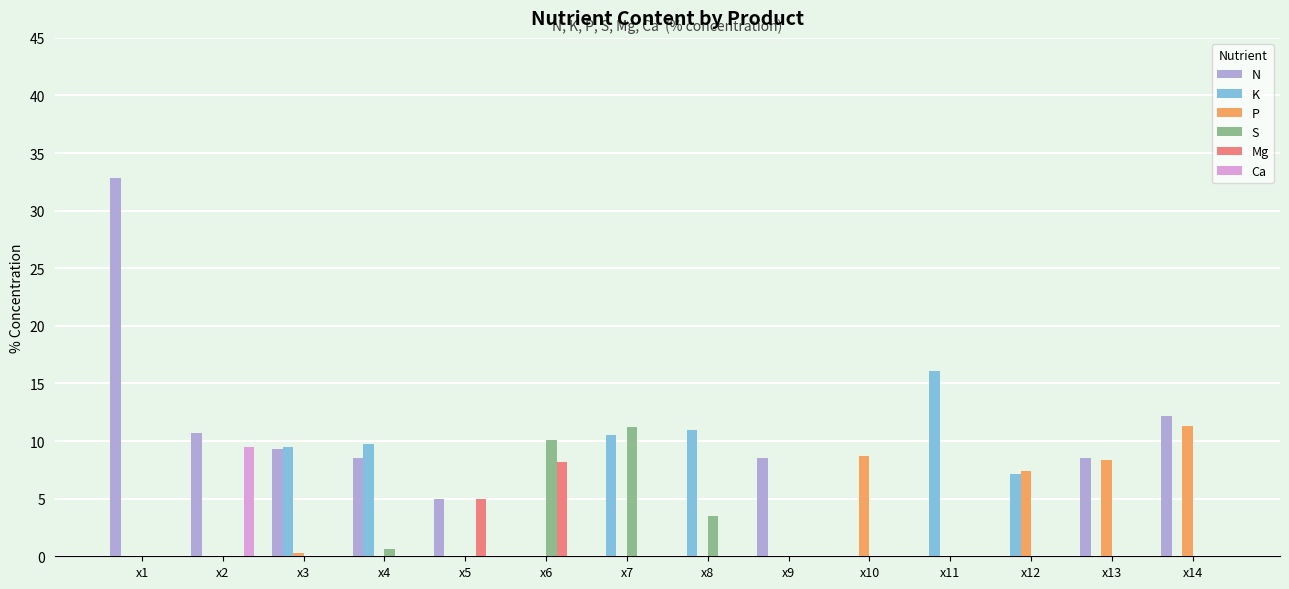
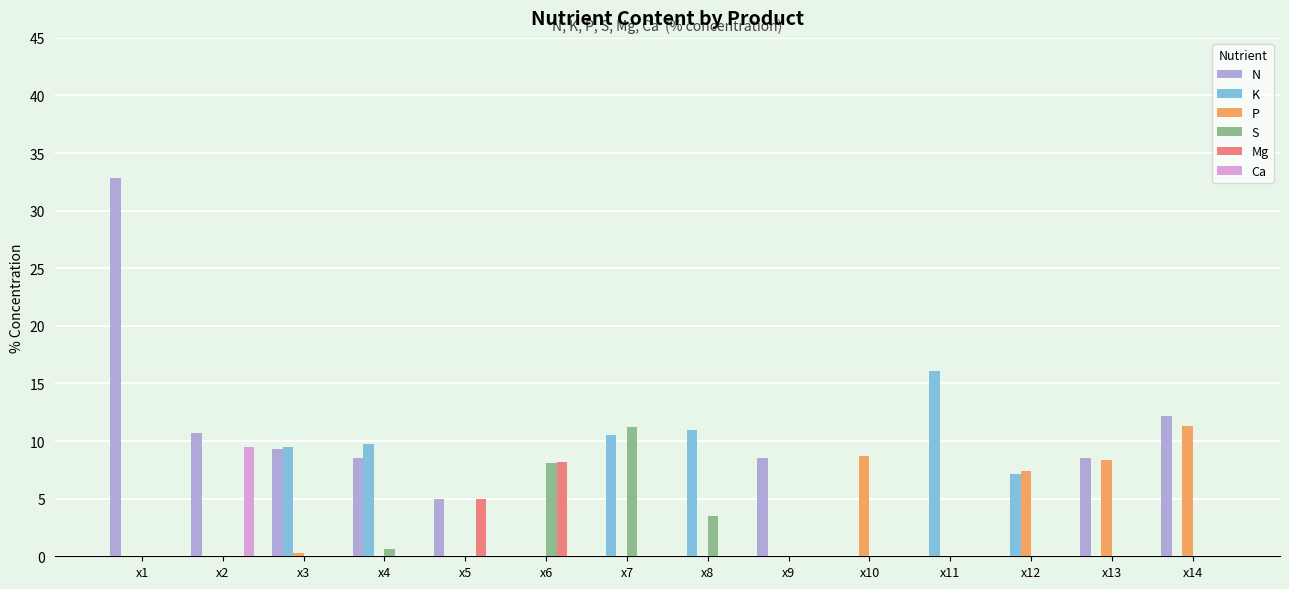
S, x6: 10.1 -> 8.1
